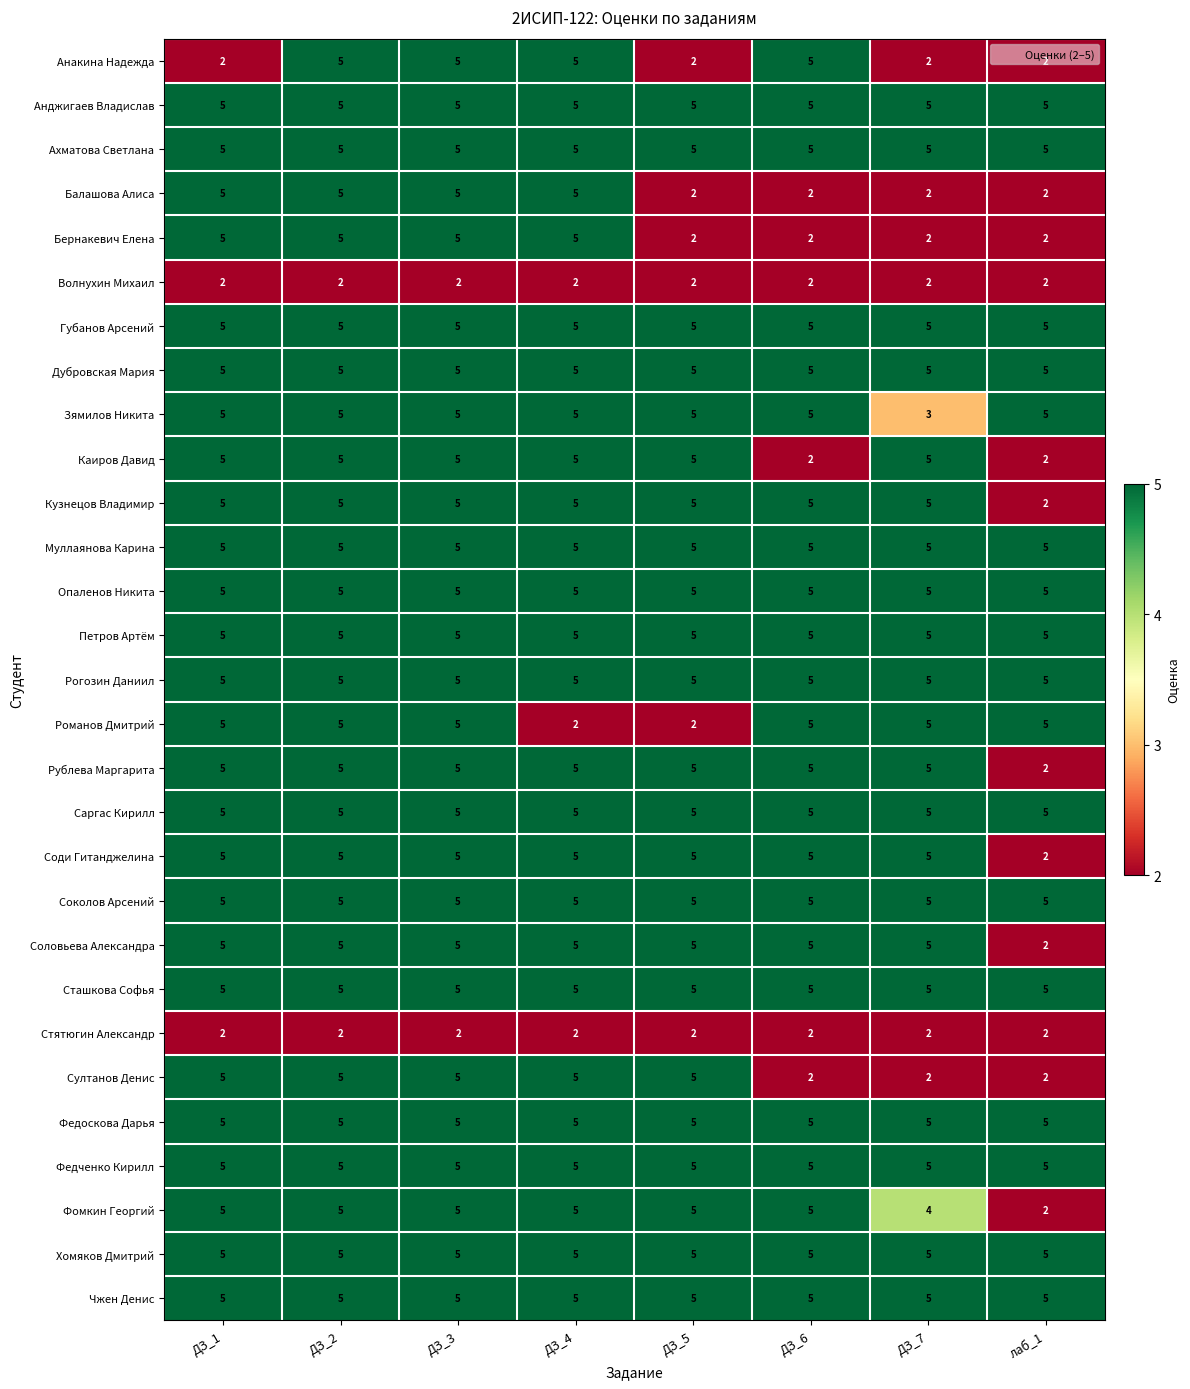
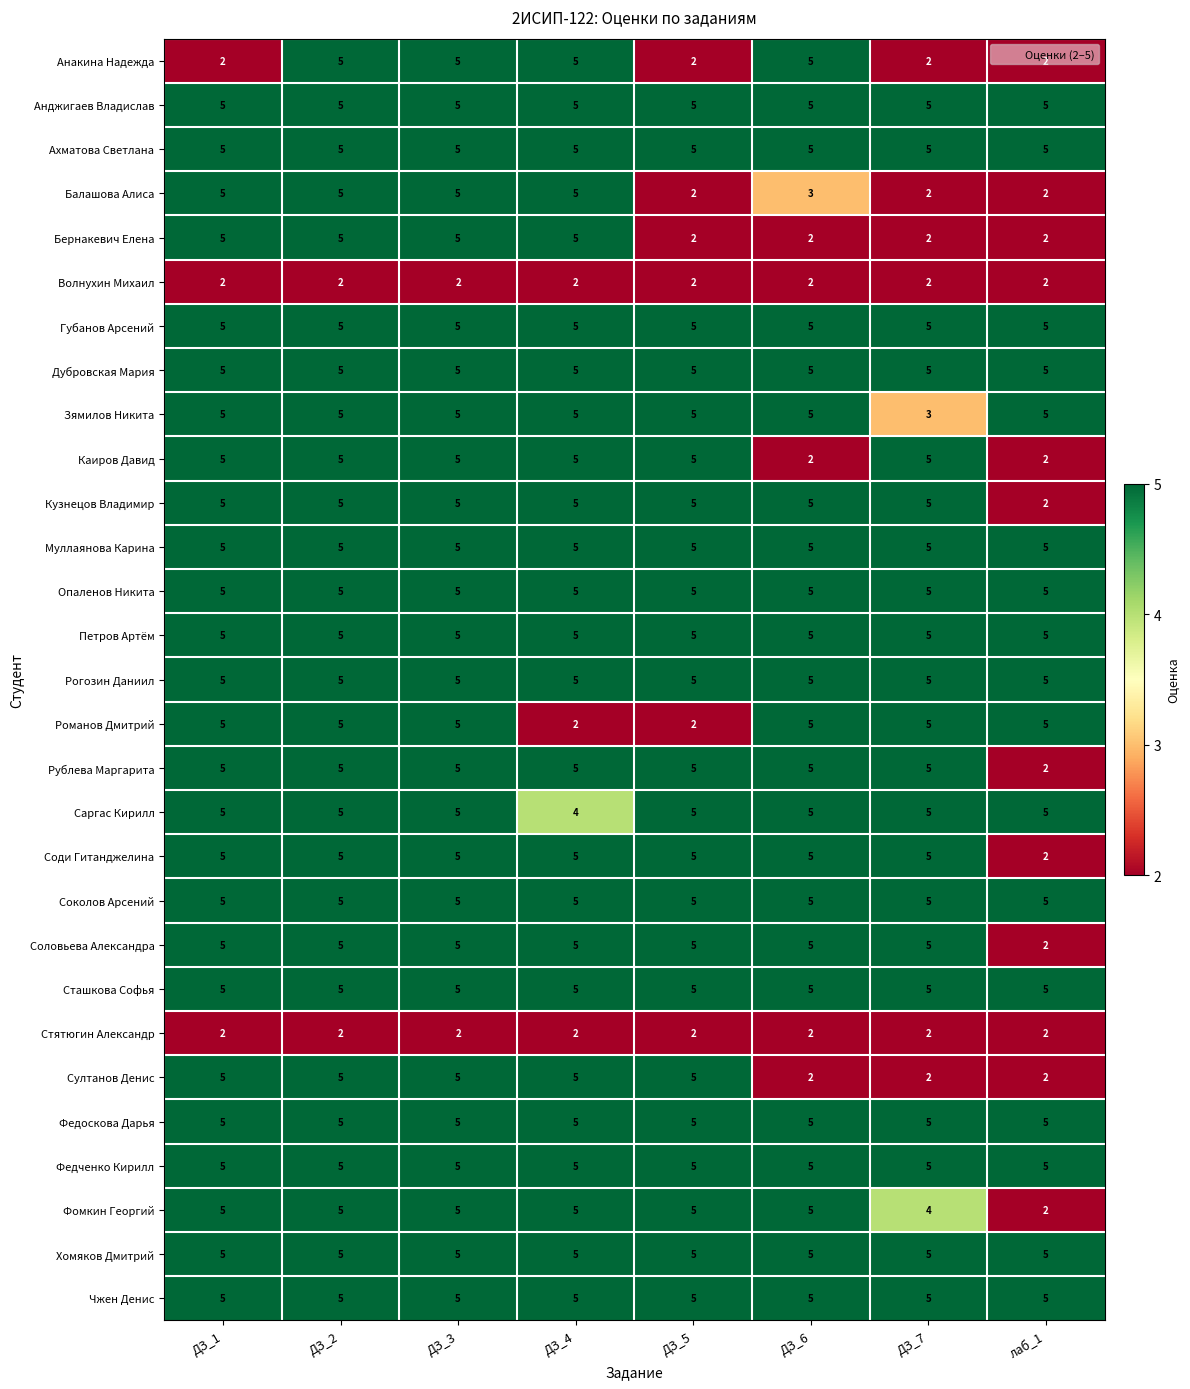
Балашова Алиса, ДЗ_6: 2 -> 3
Саргас Кирилл, ДЗ_4: 5 -> 4
